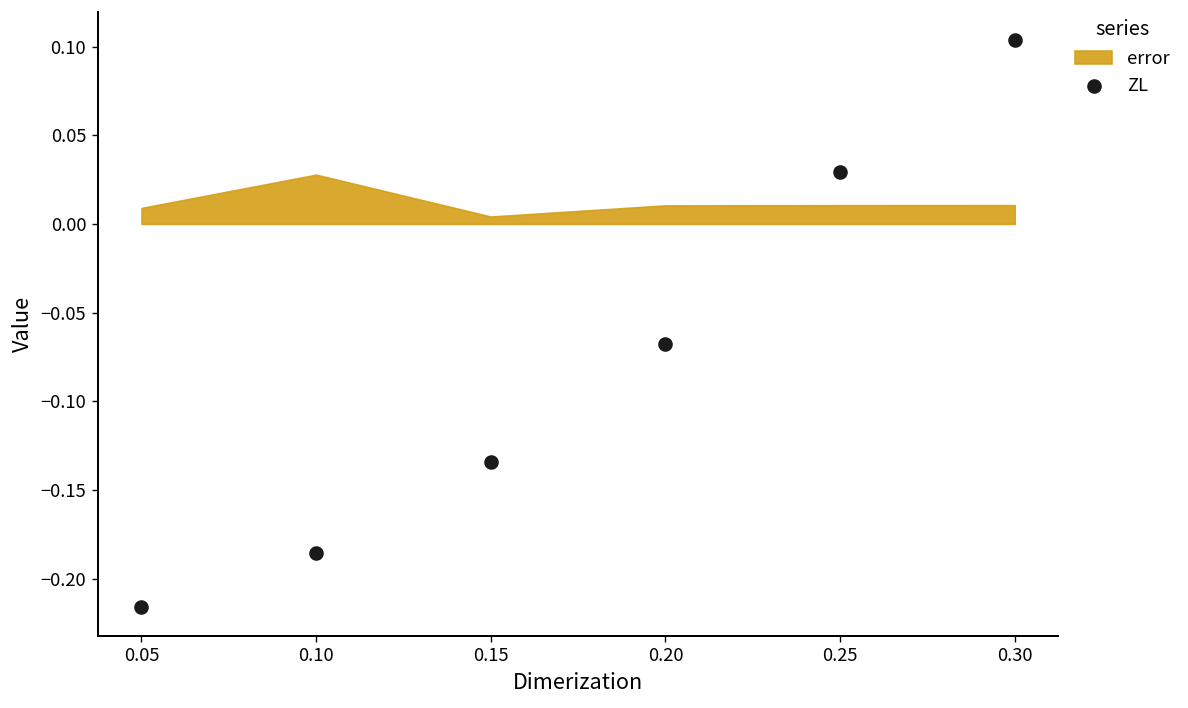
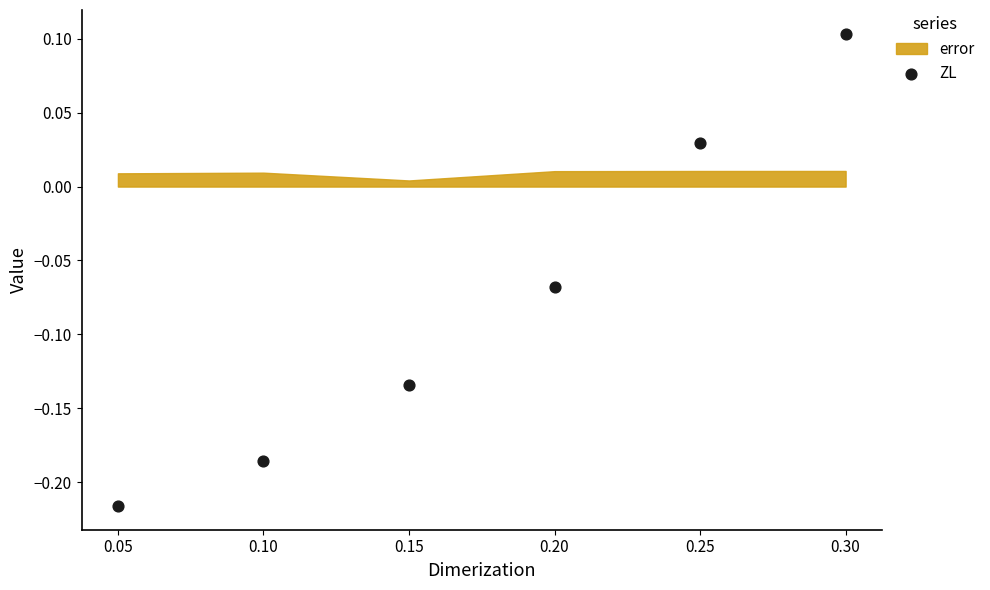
error, 0.10: 0.028 -> 0.009
